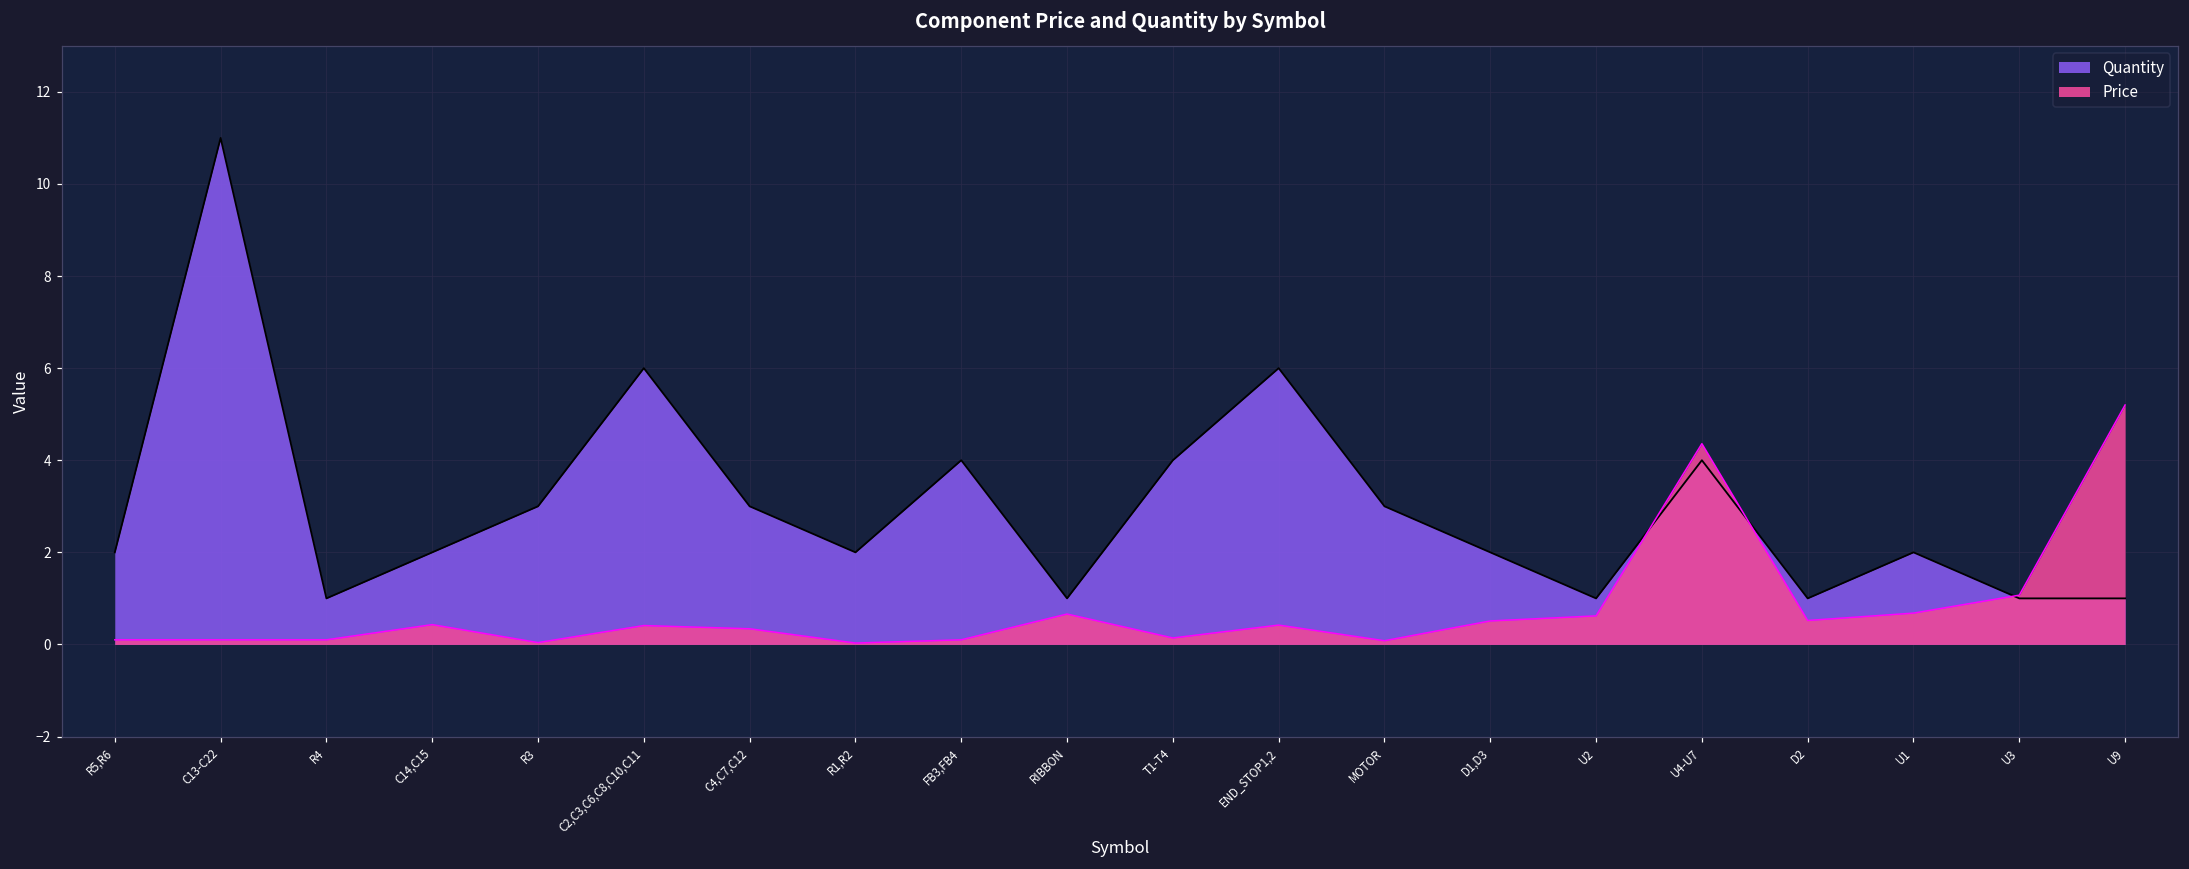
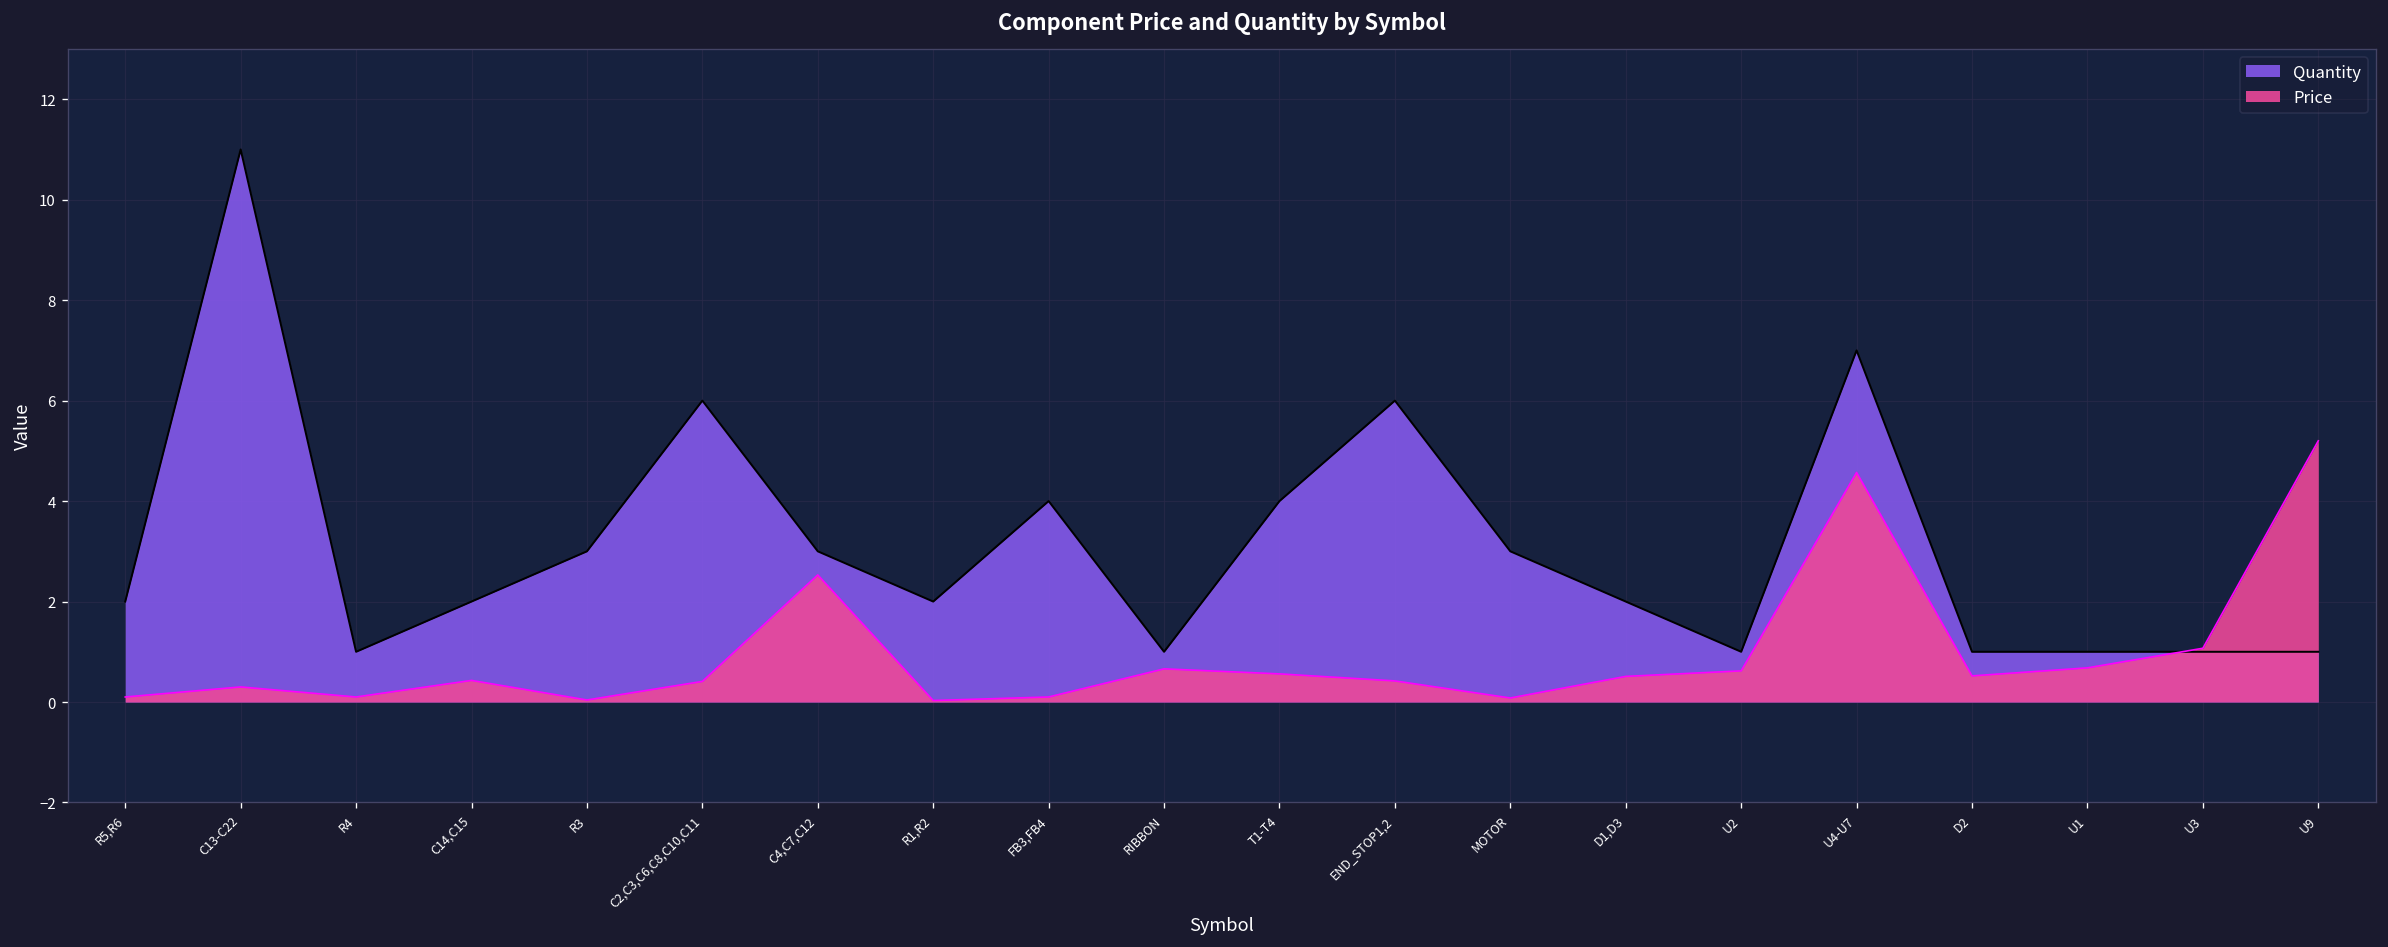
Price, C13-C22: 0.1 -> 0.3
Price, C4,C7,C12: 0.3 -> 2.5
Price, T1-T4: 0.1 -> 0.6
Quantity, U4-U7: 4 -> 7
Price, U4-U7: 4.4 -> 4.6
Quantity, U1: 2 -> 1
